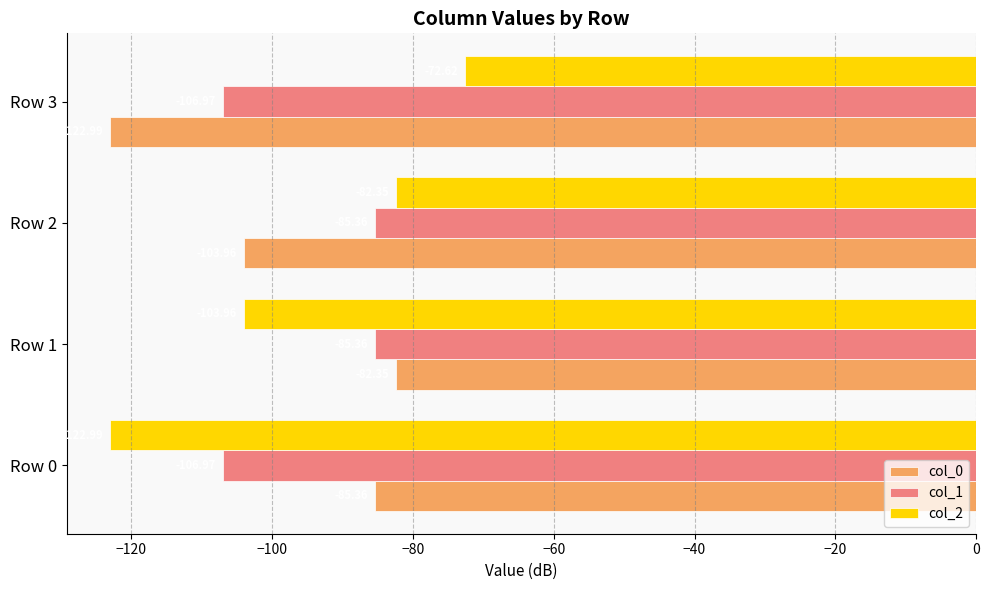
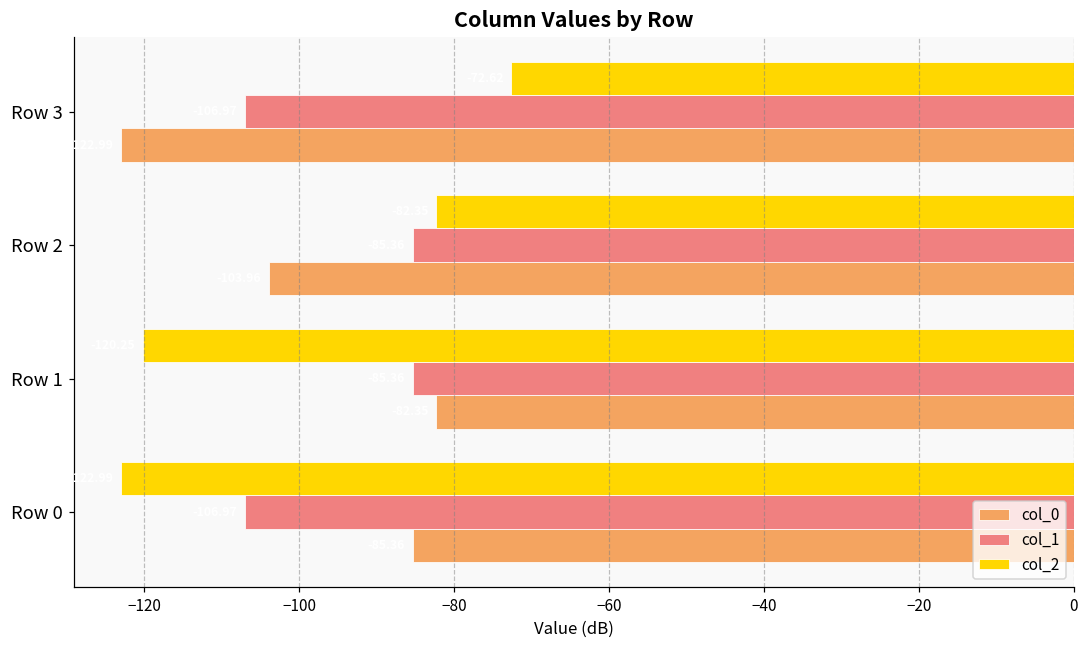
col_2, Row 1: -104 -> -120
